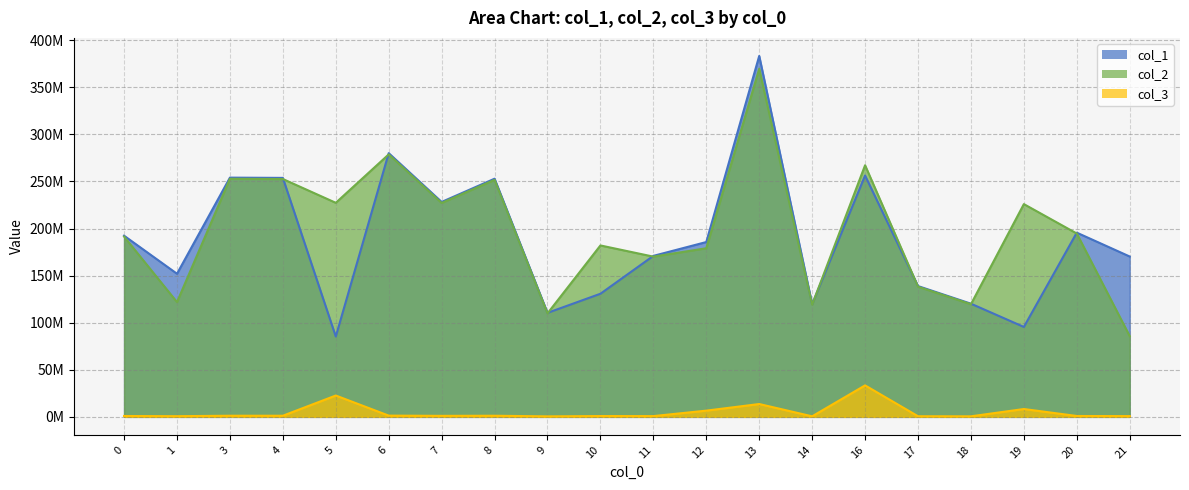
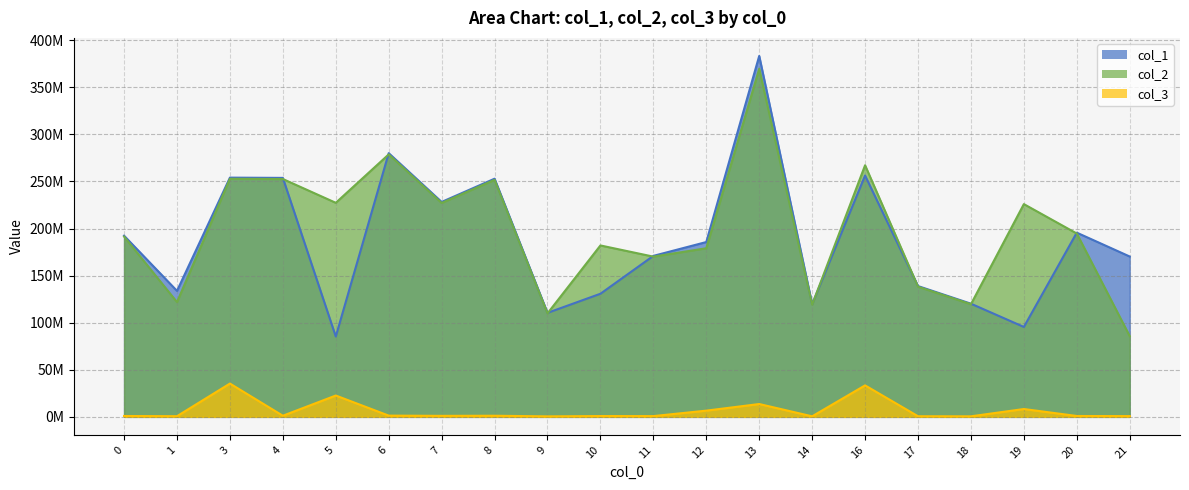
col_1, 1: 150000000 -> 130000000
col_3, 3: 0 -> 40000000
